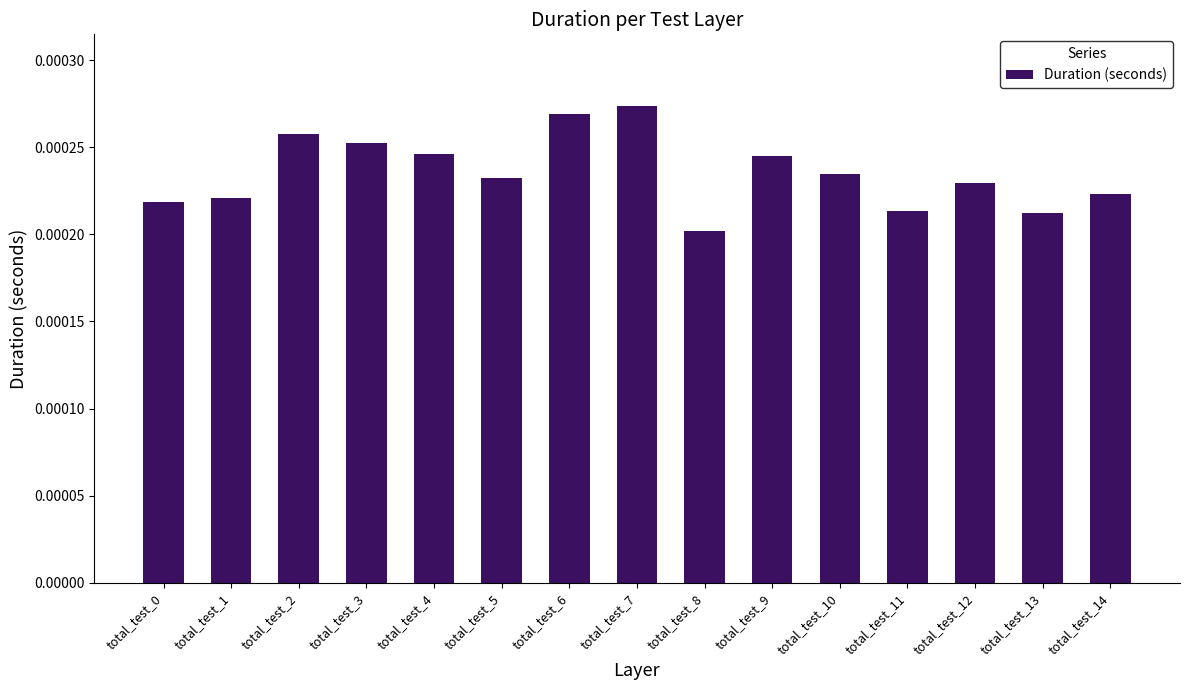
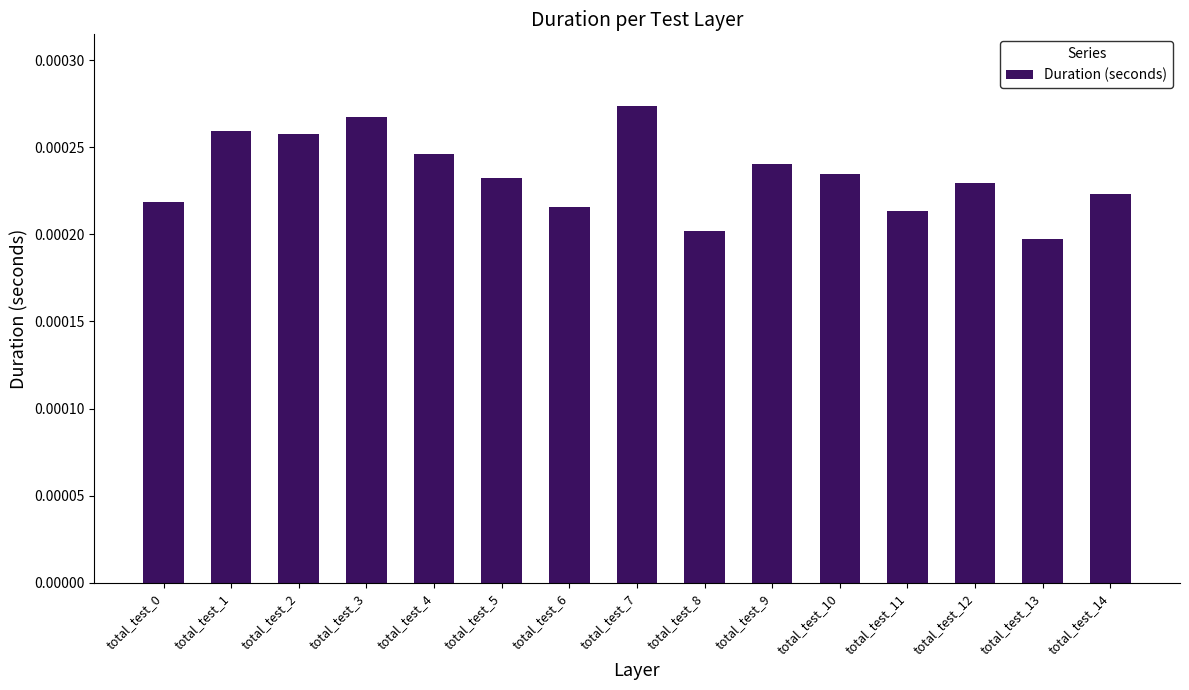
total_test_1: 0.000221 -> 0.000259
total_test_3: 0.000252 -> 0.000267
total_test_6: 0.000269 -> 0.000216
total_test_9: 0.000245 -> 0.000241
total_test_13: 0.000213 -> 0.000197
